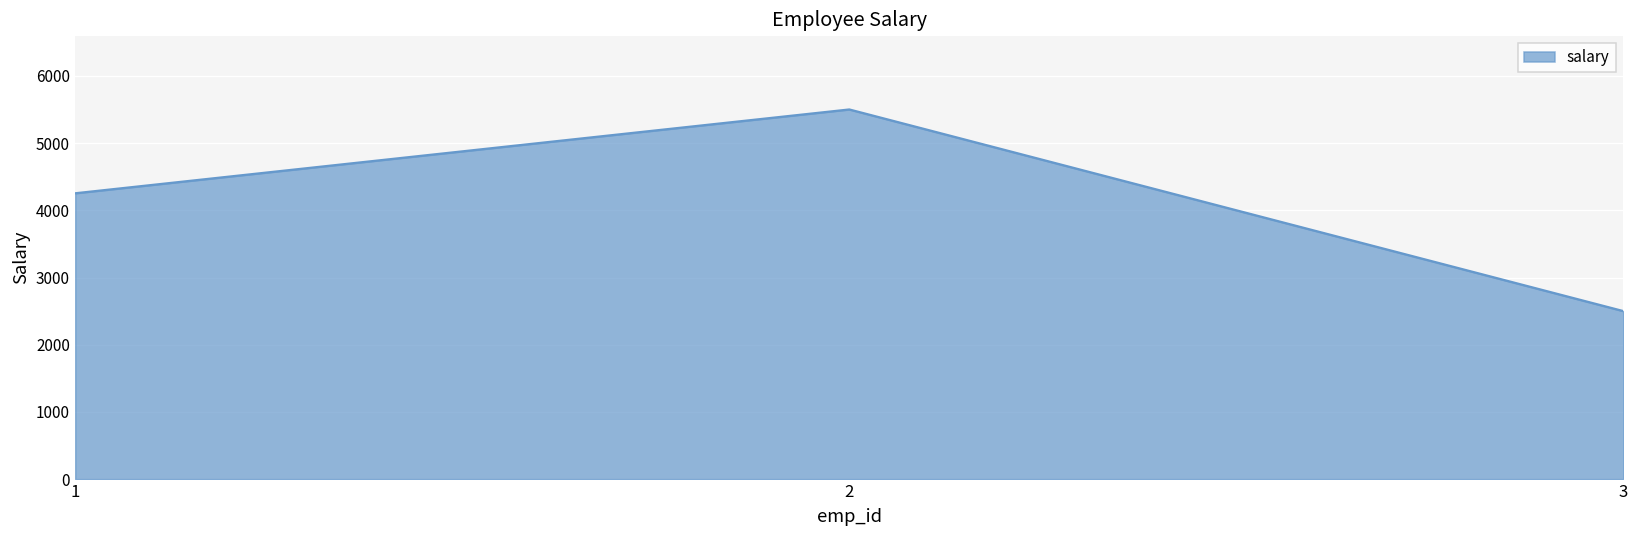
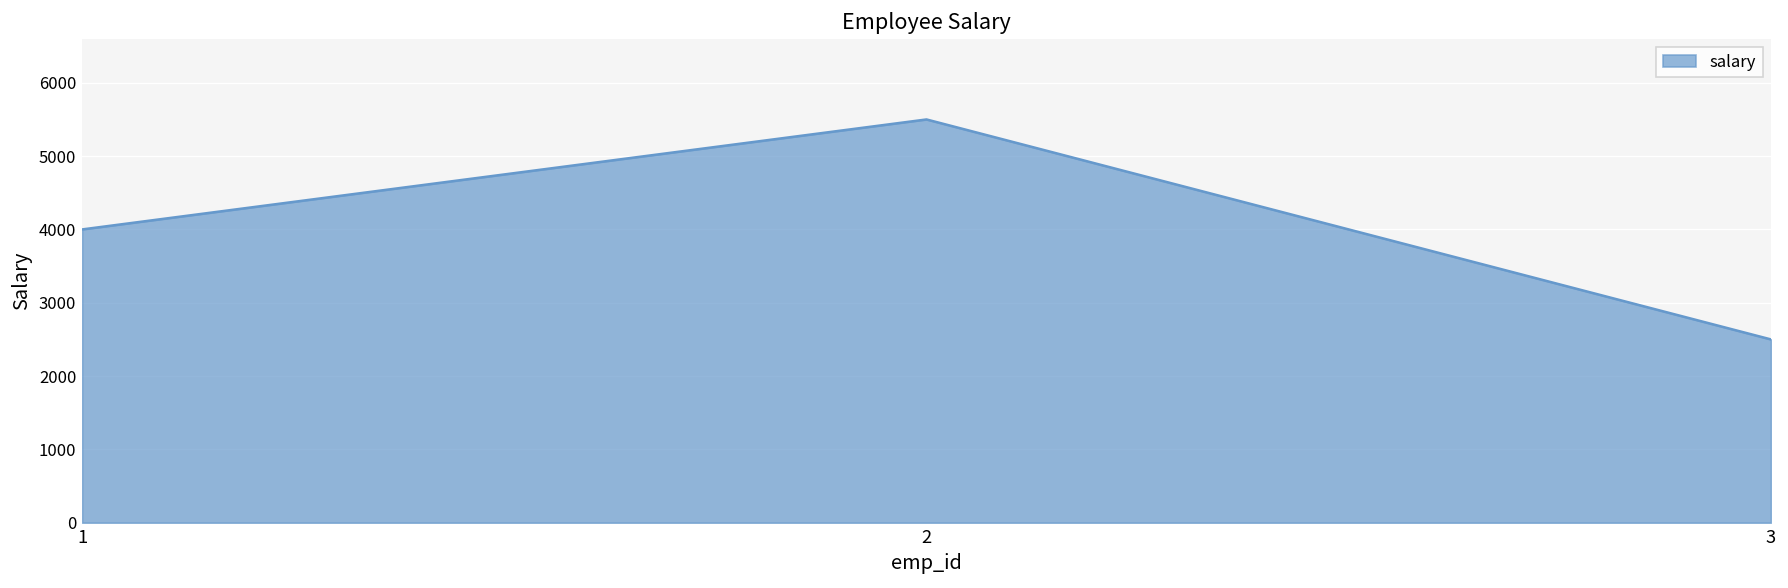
1: 4300 -> 4000
